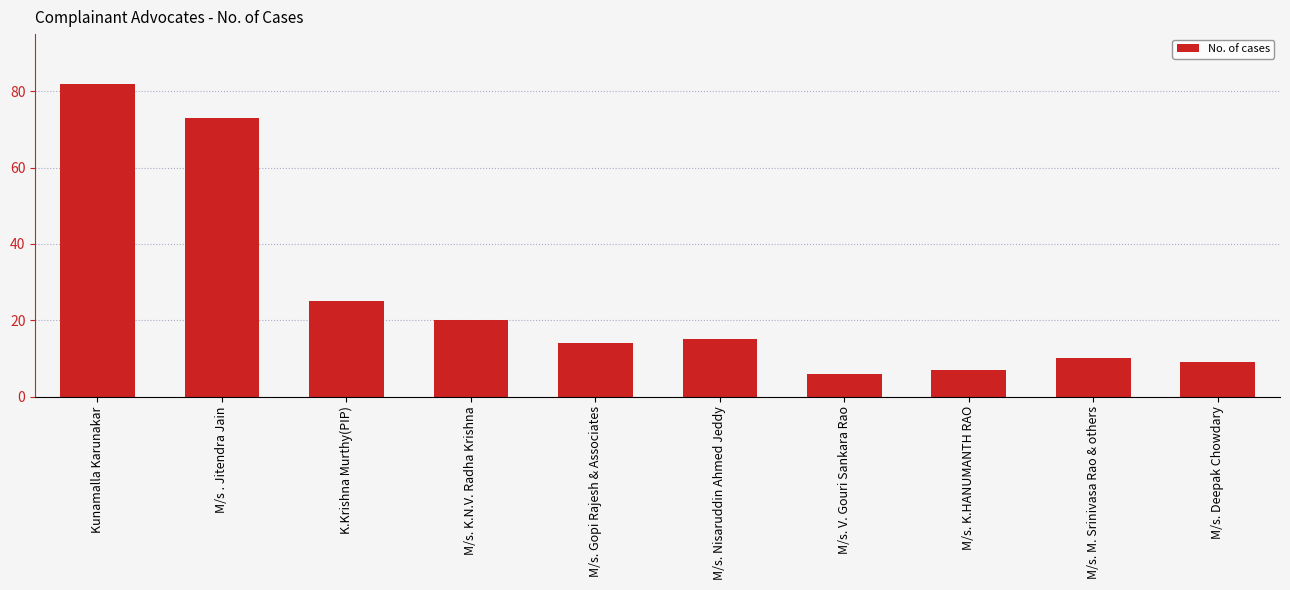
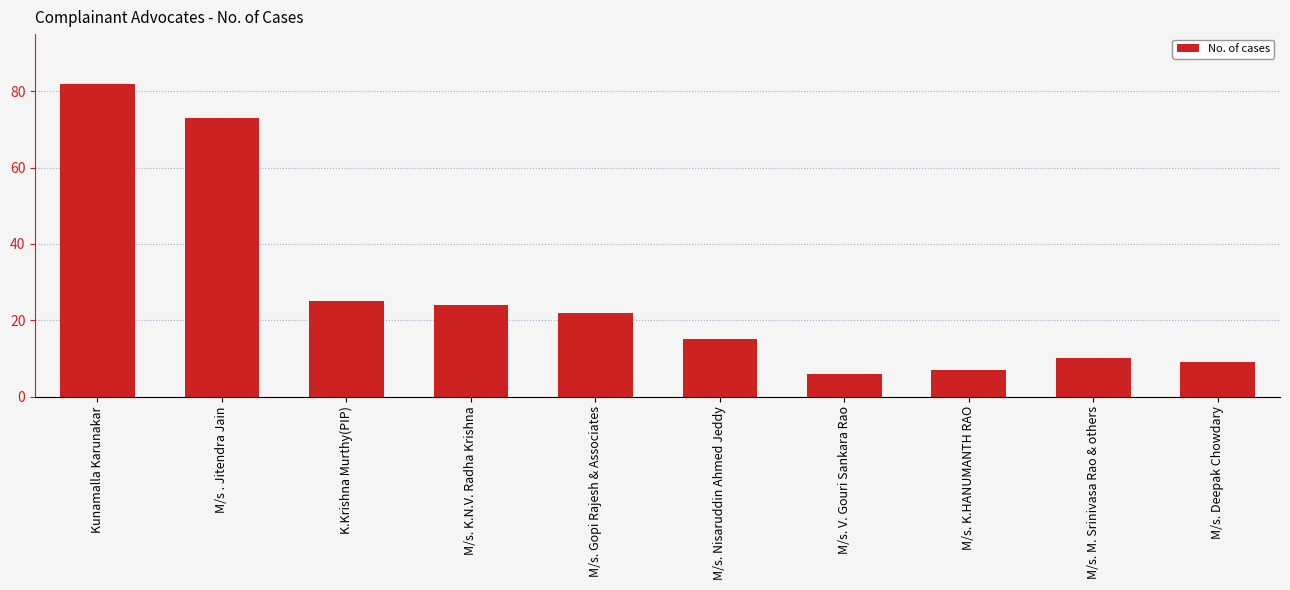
M/s. K.N.V. Radha Krishna: 20 -> 24
M/s. Gopi Rajesh & Associates: 14 -> 22
